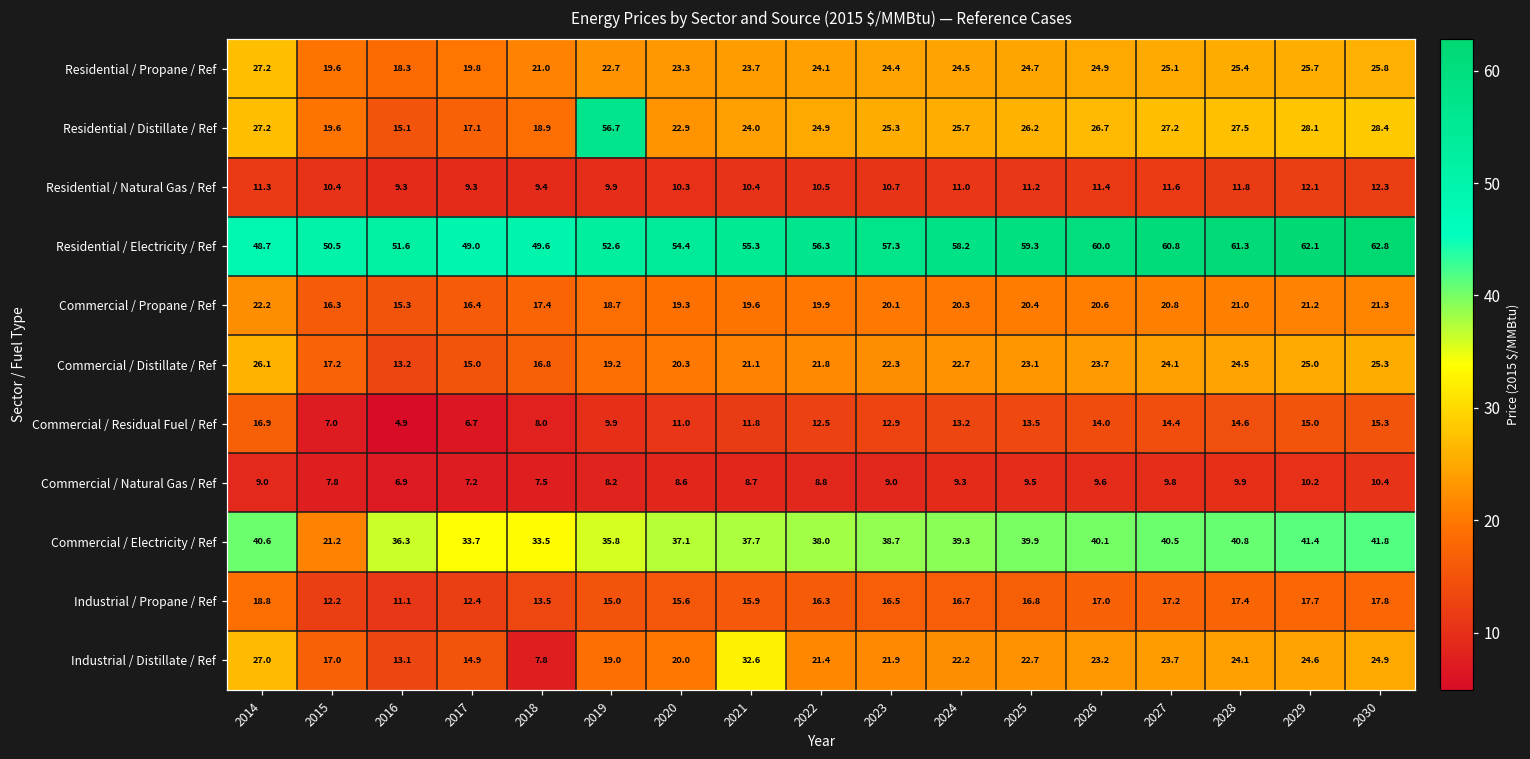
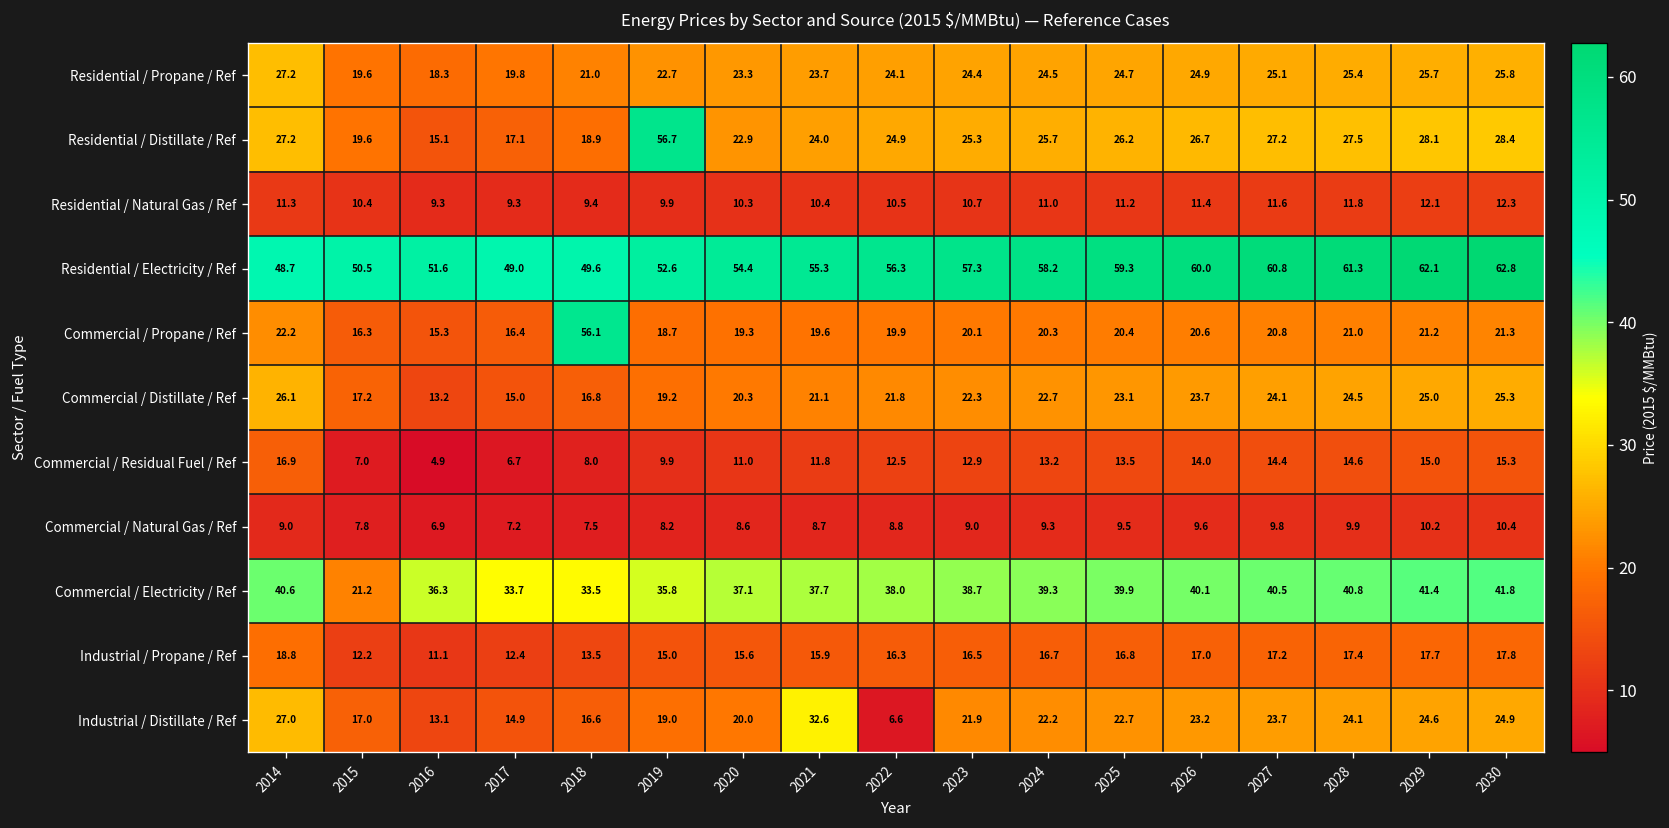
Commercial / Propane / Ref, 2018: 17.4 -> 56.1
Industrial / Distillate / Ref, 2018: 7.8 -> 16.6
Industrial / Distillate / Ref, 2022: 21.4 -> 6.6
